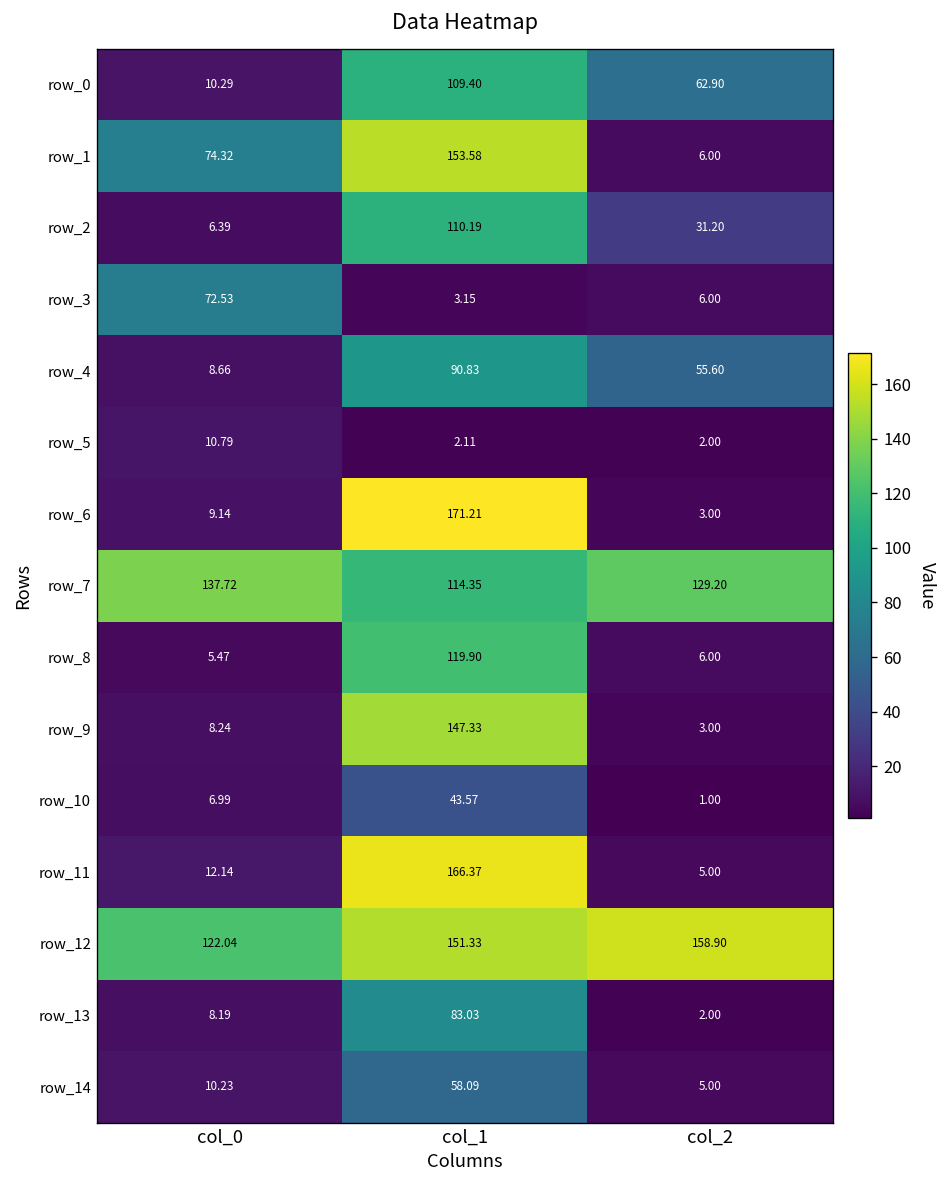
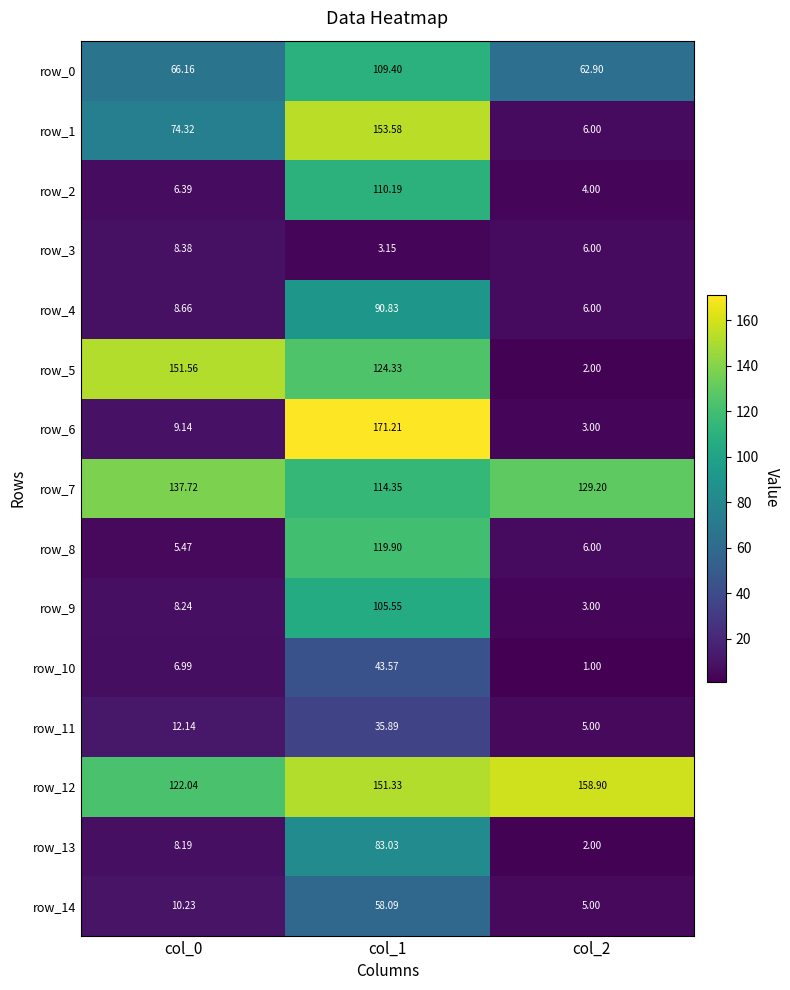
row_0, col_0: 10.29 -> 66.16
row_2, col_2: 31.20 -> 4.00
row_3, col_0: 72.53 -> 8.38
row_4, col_2: 55.60 -> 6.00
row_5, col_0: 10.79 -> 151.56
row_5, col_1: 2.11 -> 124.33
row_9, col_1: 147.33 -> 105.55
row_11, col_1: 166.37 -> 35.89
